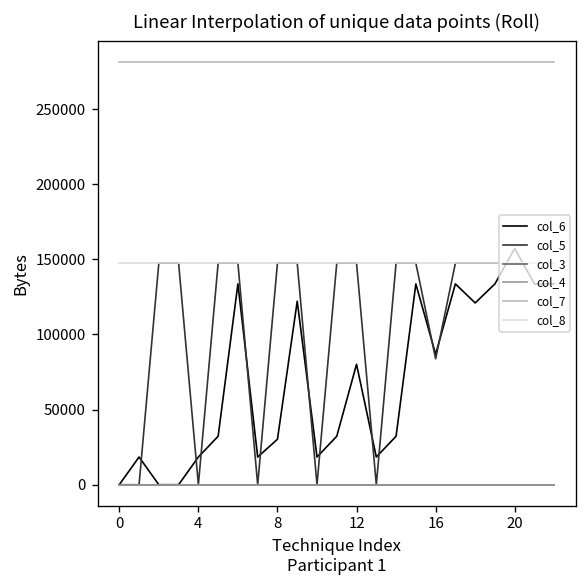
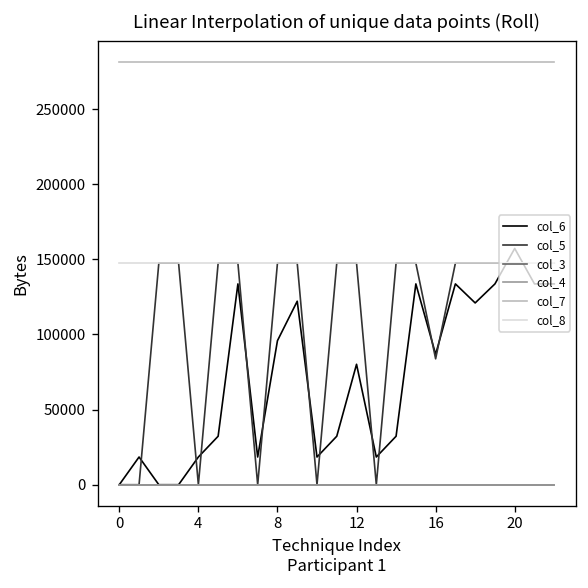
col_6, 8: 30000 -> 96000
